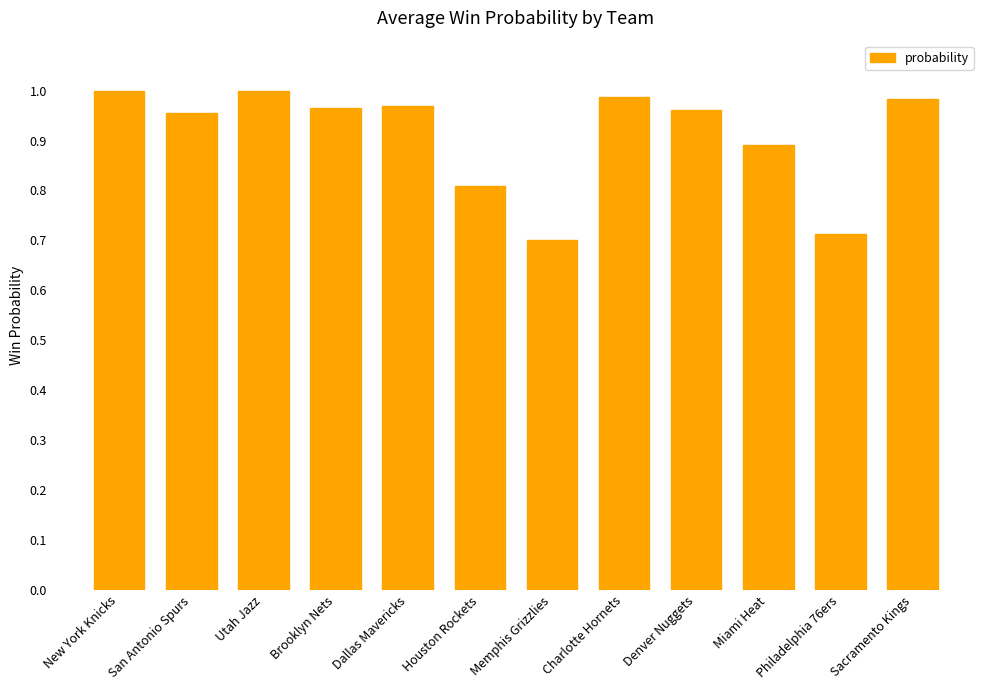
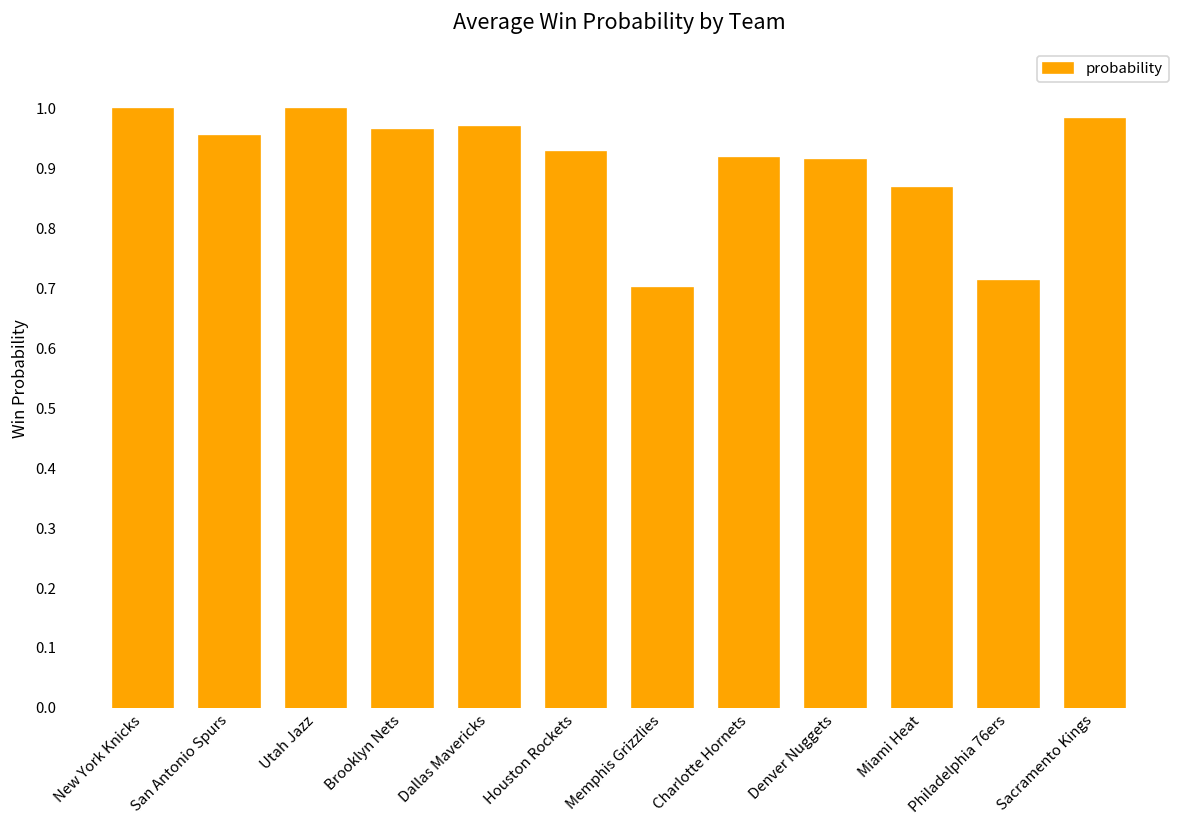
Houston Rockets: 0.81 -> 0.93
Charlotte Hornets: 0.99 -> 0.92
Denver Nuggets: 0.96 -> 0.92
Miami Heat: 0.89 -> 0.87
